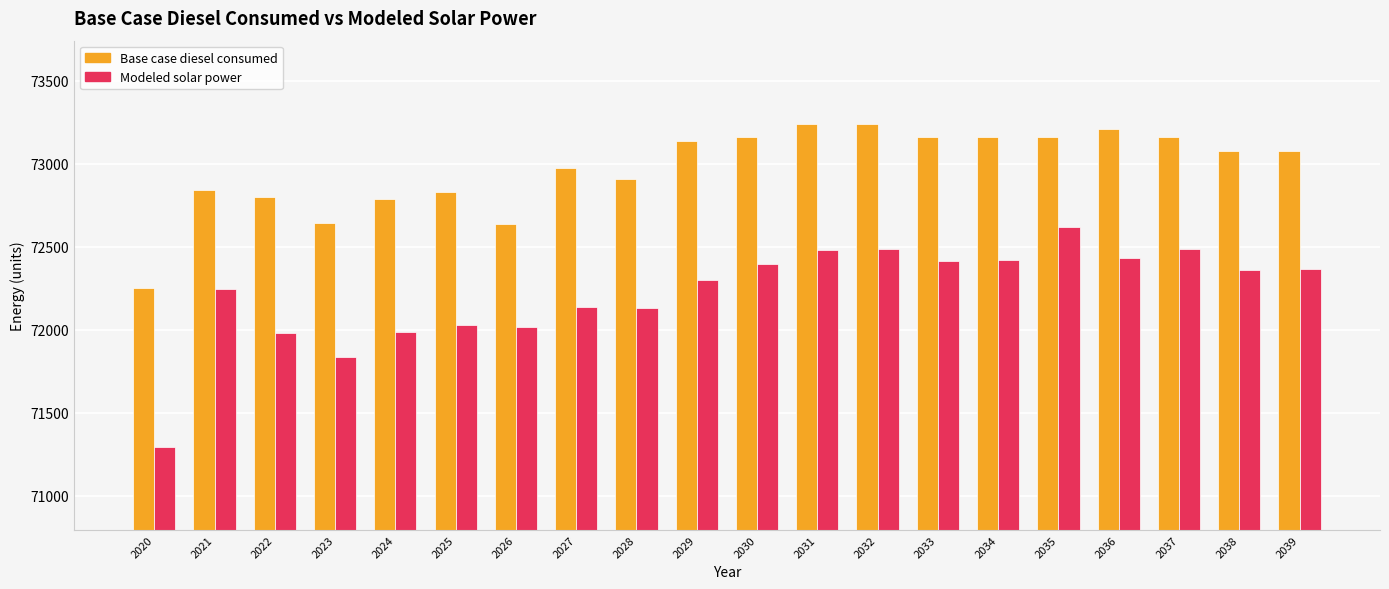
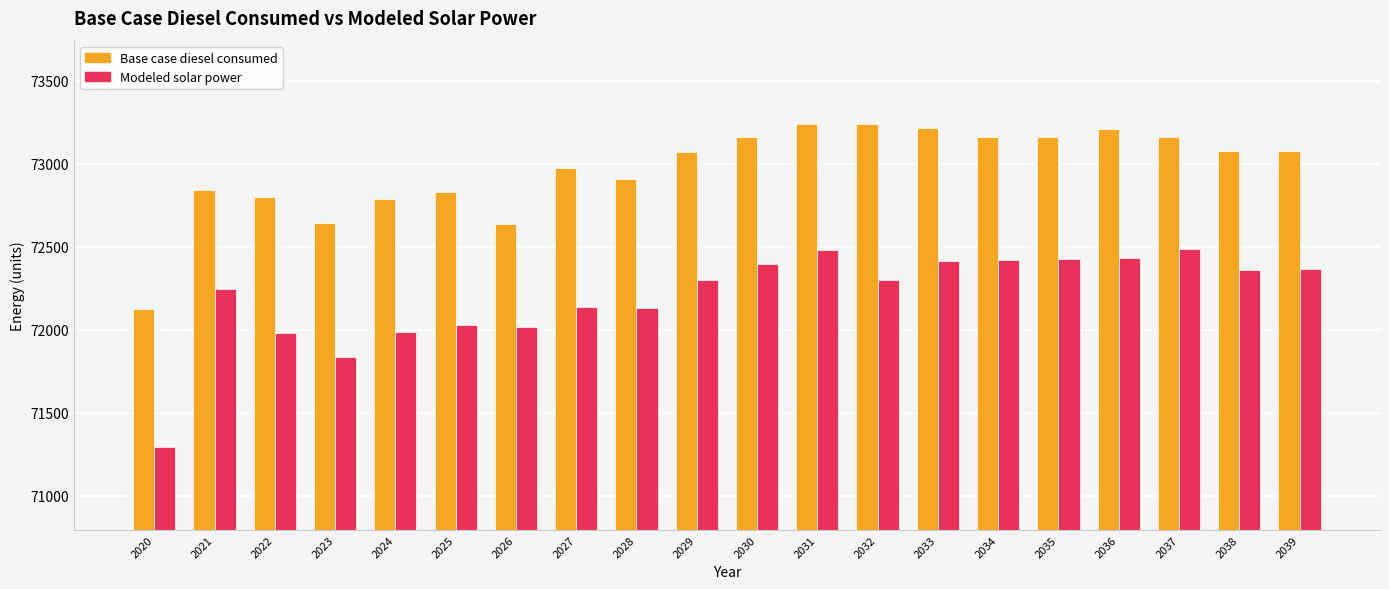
Base case diesel consumed, 2020: 72250 -> 72120
Base case diesel consumed, 2029: 73130 -> 73070
Modeled solar power, 2032: 72490 -> 72300
Base case diesel consumed, 2033: 73160 -> 73220
Modeled solar power, 2035: 72620 -> 72420
